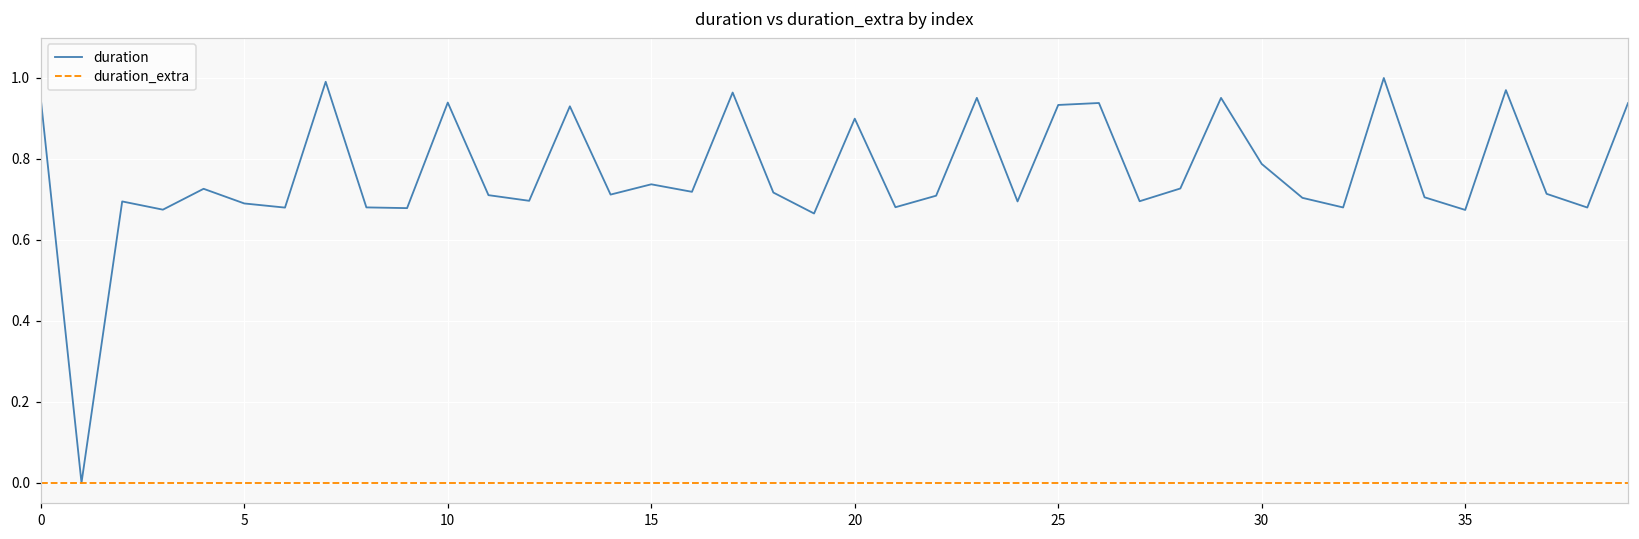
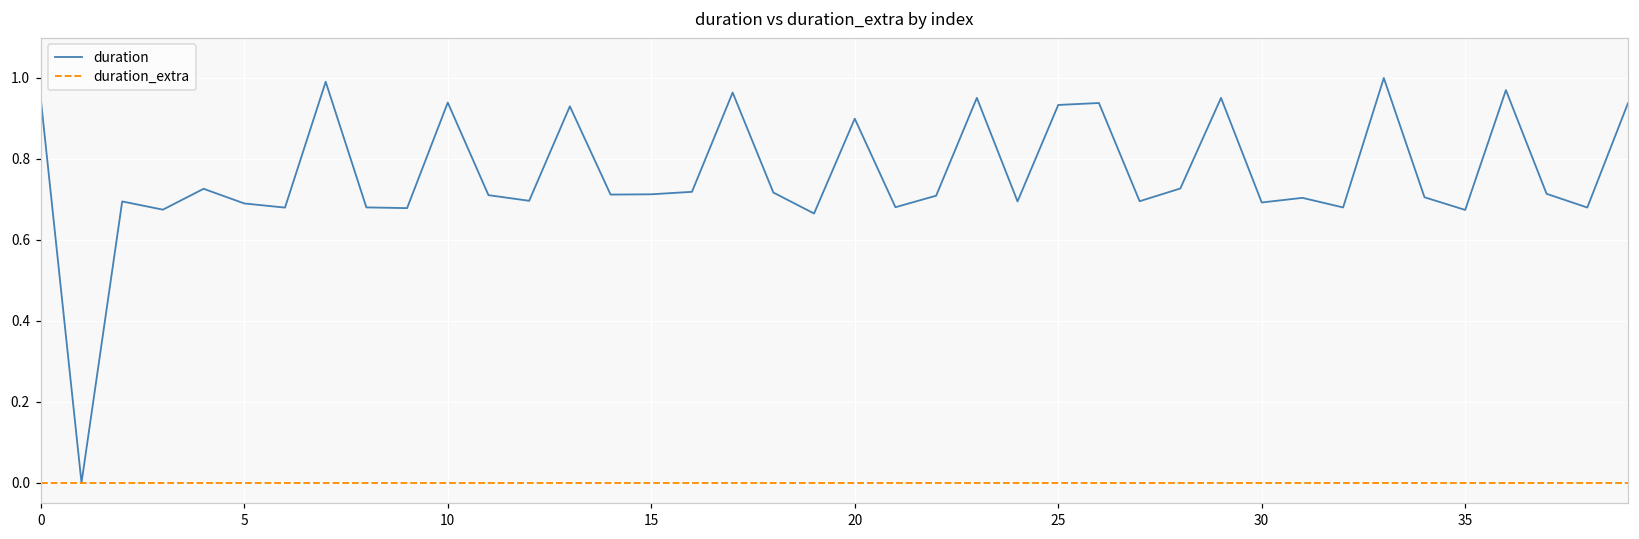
duration, 15: 0.74 -> 0.71
duration, 30: 0.79 -> 0.69
